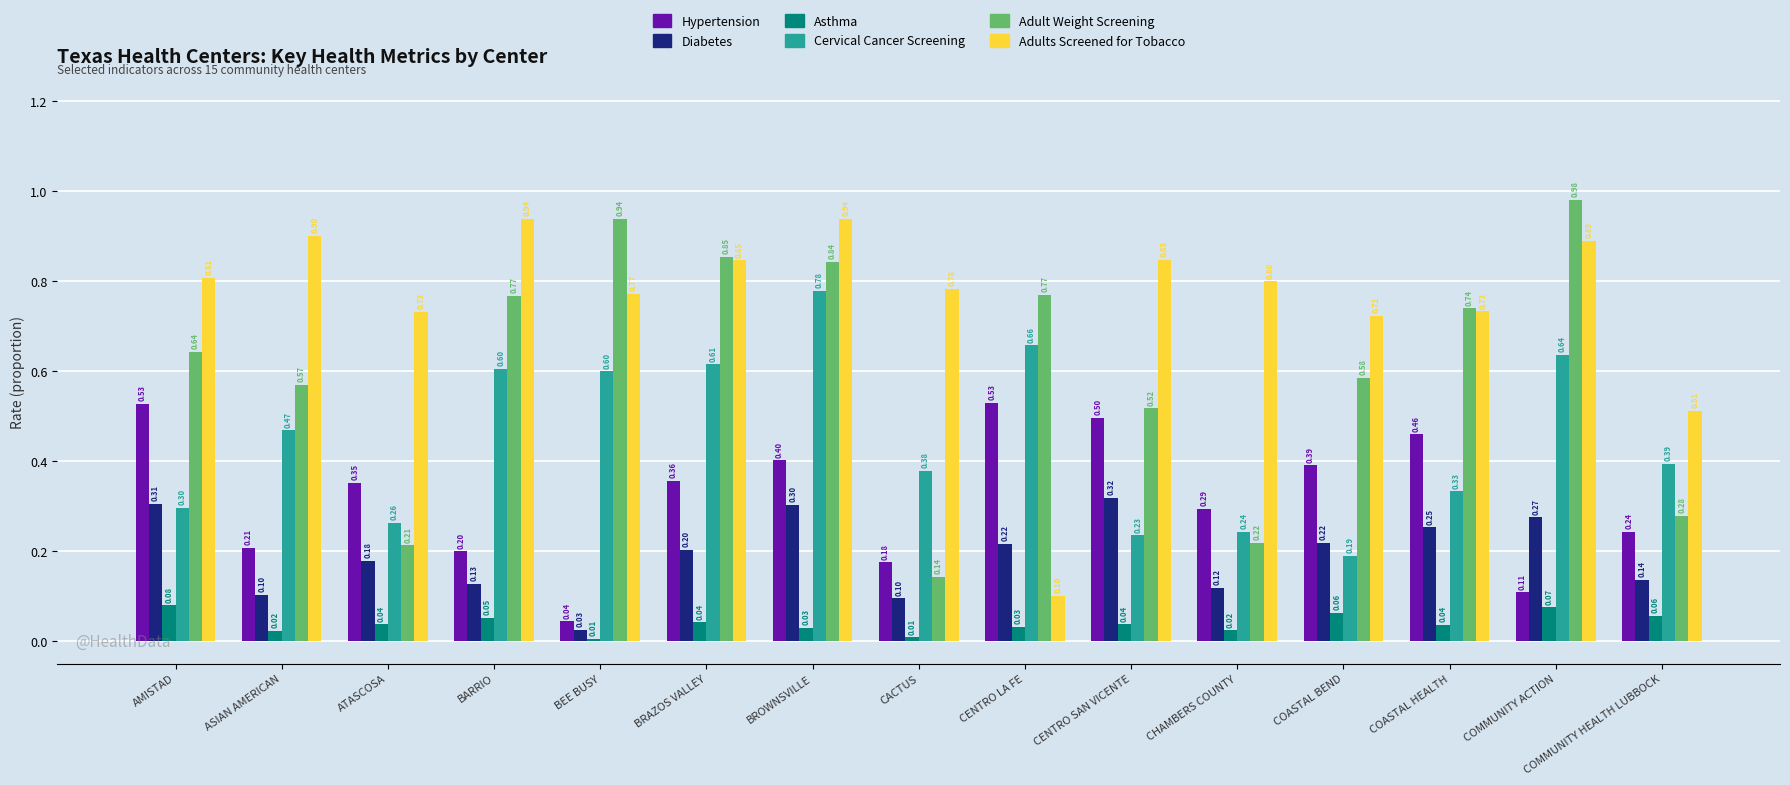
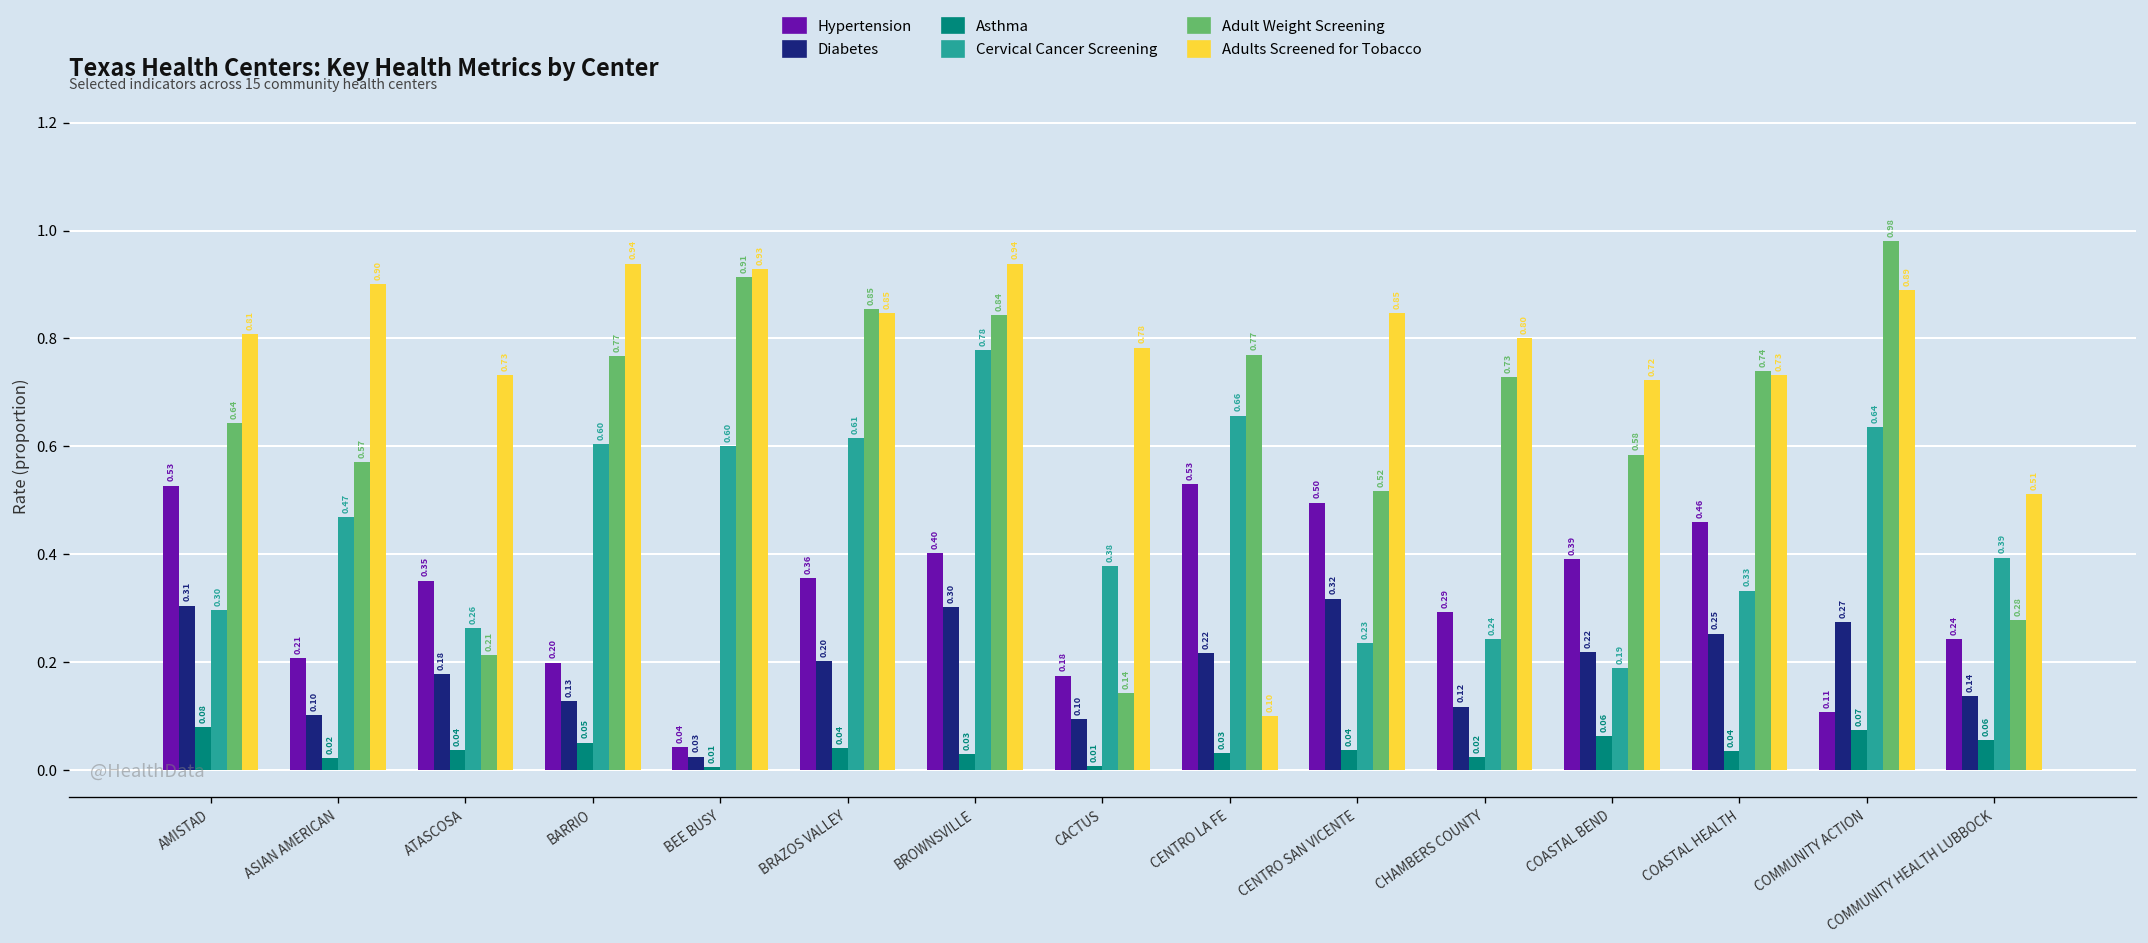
Adult Weight Screening, BEE BUSY: 0.94 -> 0.91
Adults Screened for Tobacco, BEE BUSY: 0.77 -> 0.93
Adult Weight Screening, CHAMBERS COUNTY: 0.22 -> 0.73
